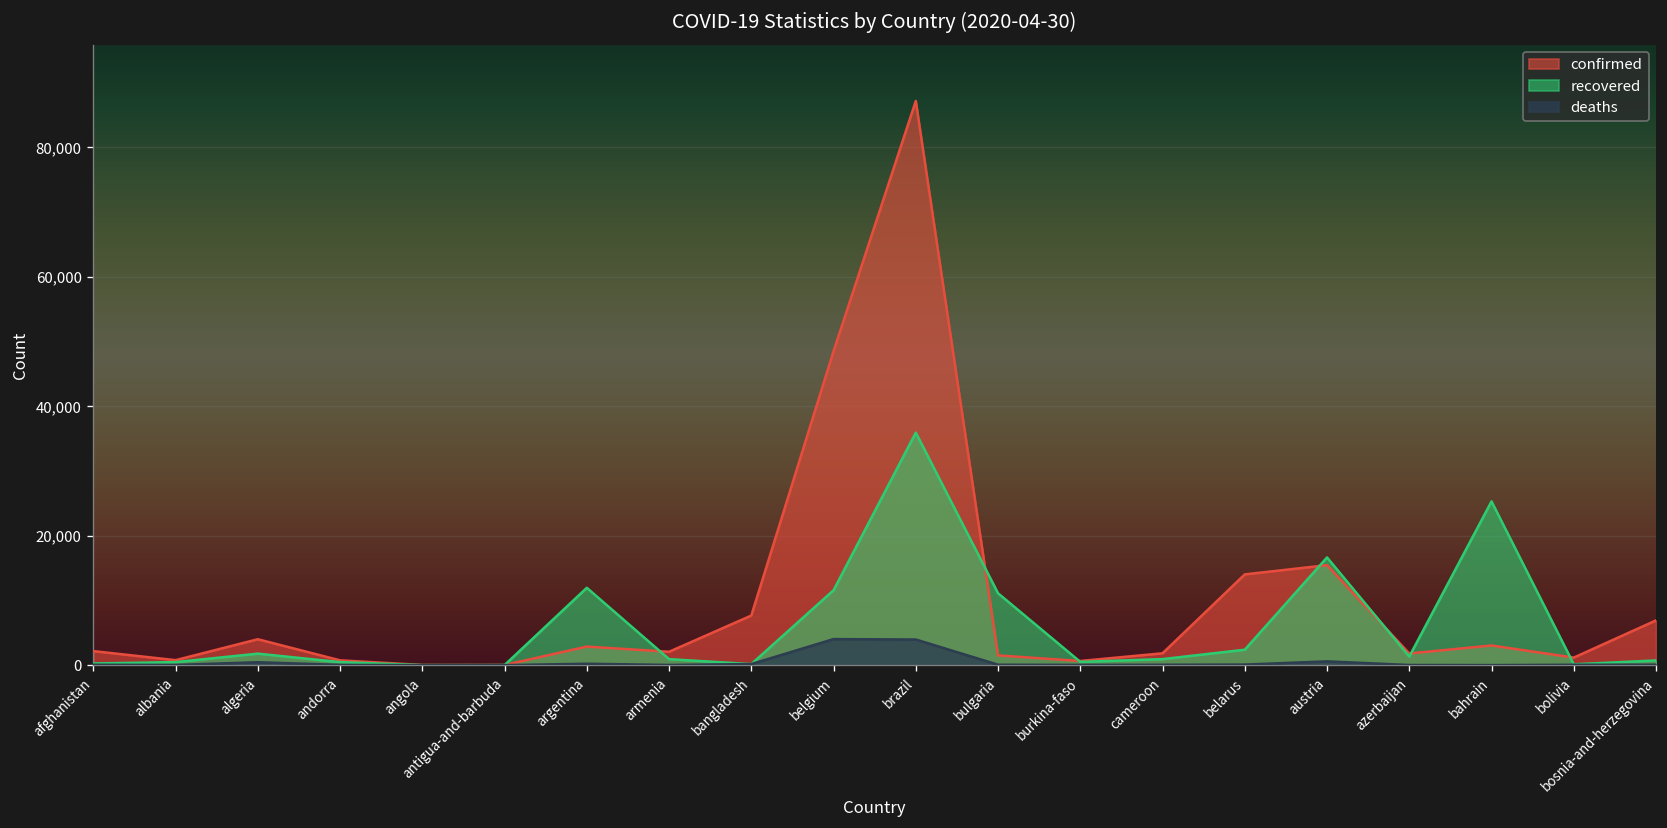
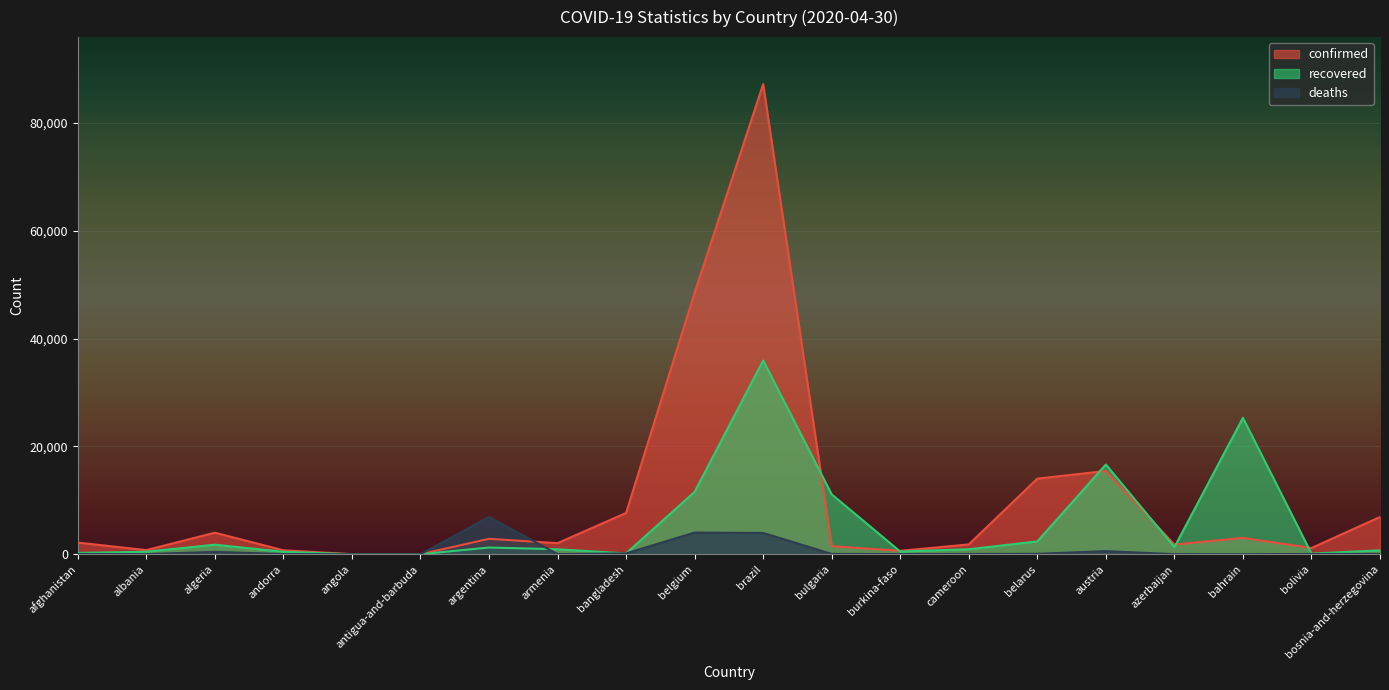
recovered, argentina: 12,000 -> 1,000
deaths, argentina: 0 -> 7,000
